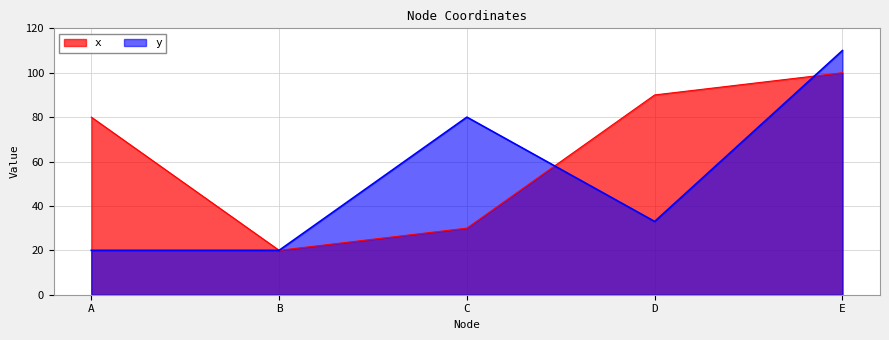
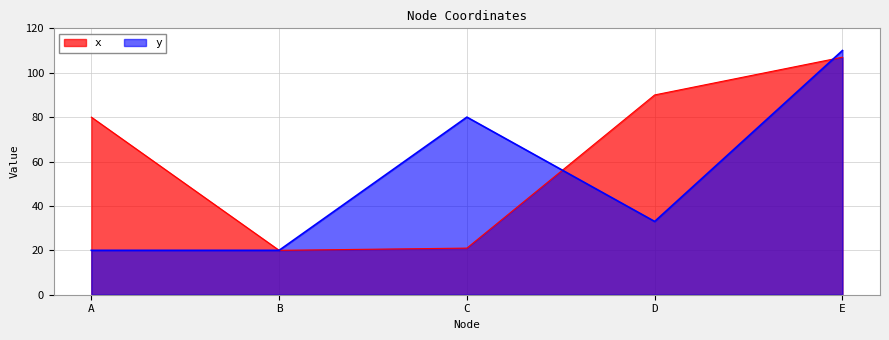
x, C: 30 -> 21
x, E: 100 -> 107
